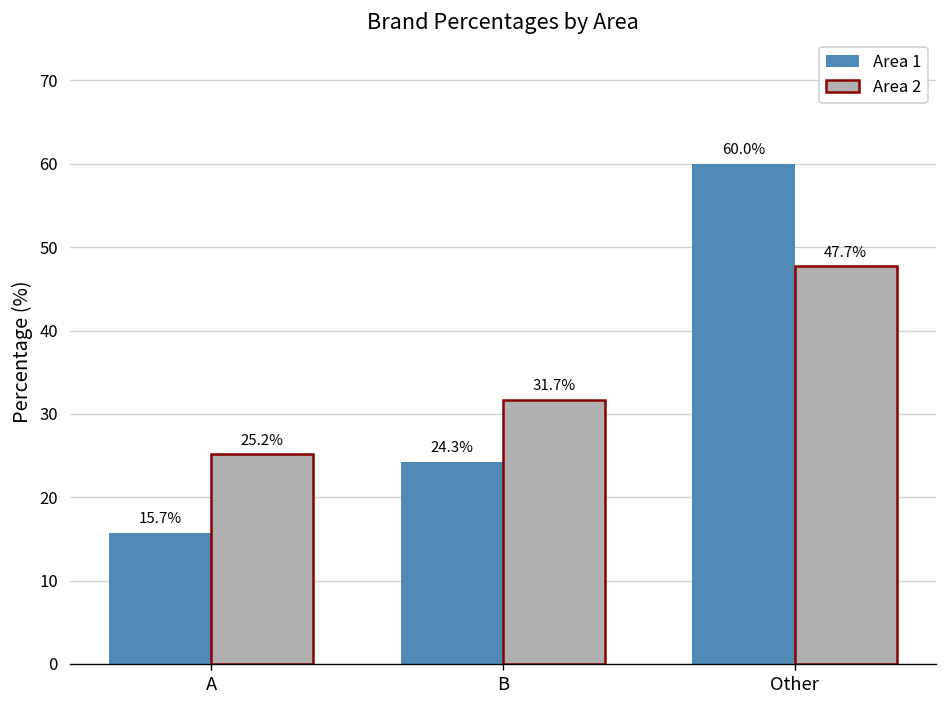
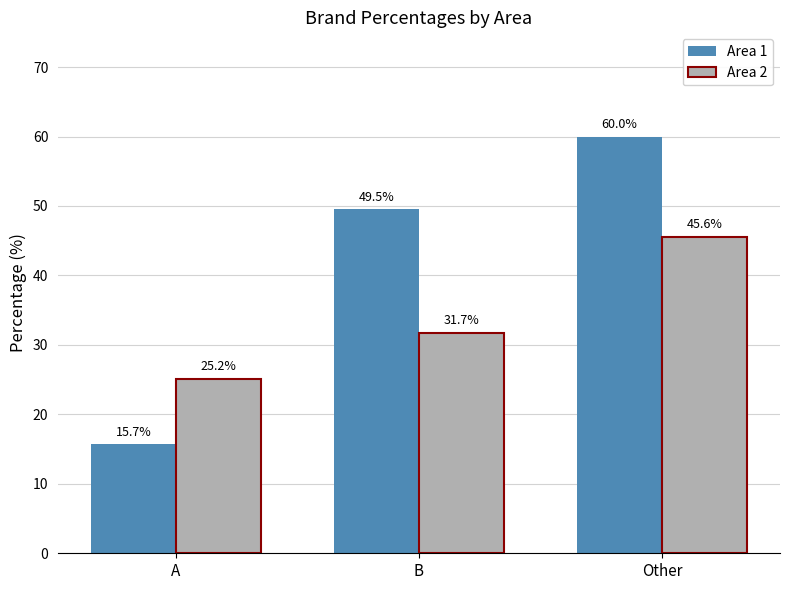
Area 1, B: 24.3% -> 49.5%
Area 2, Other: 47.7% -> 45.6%
